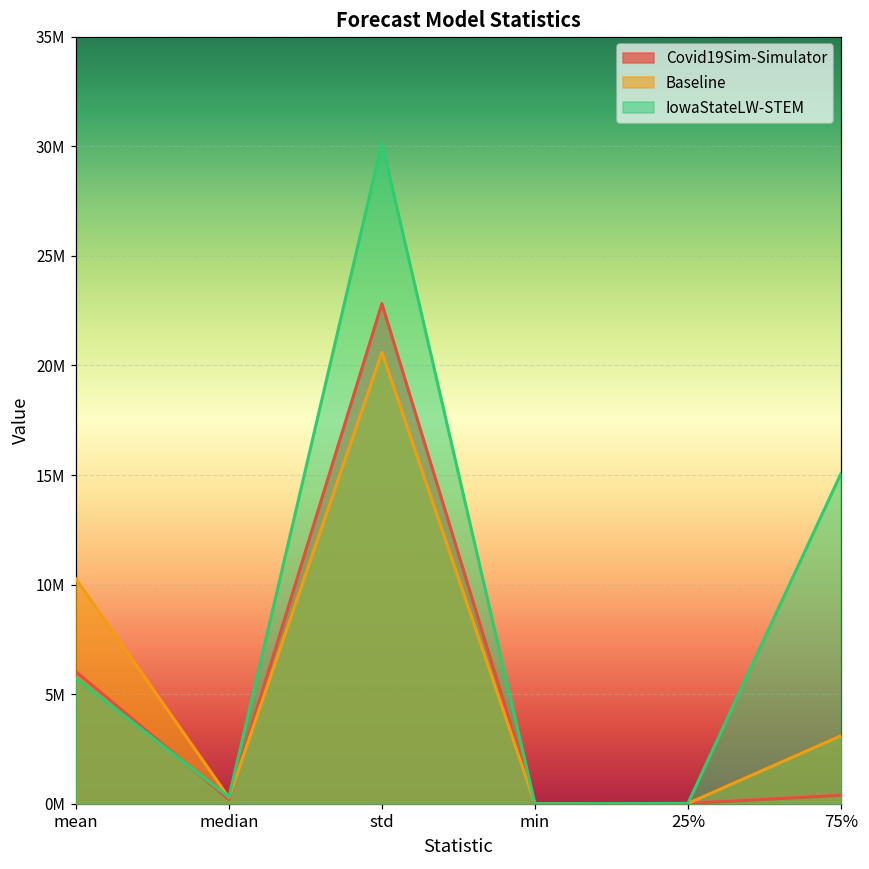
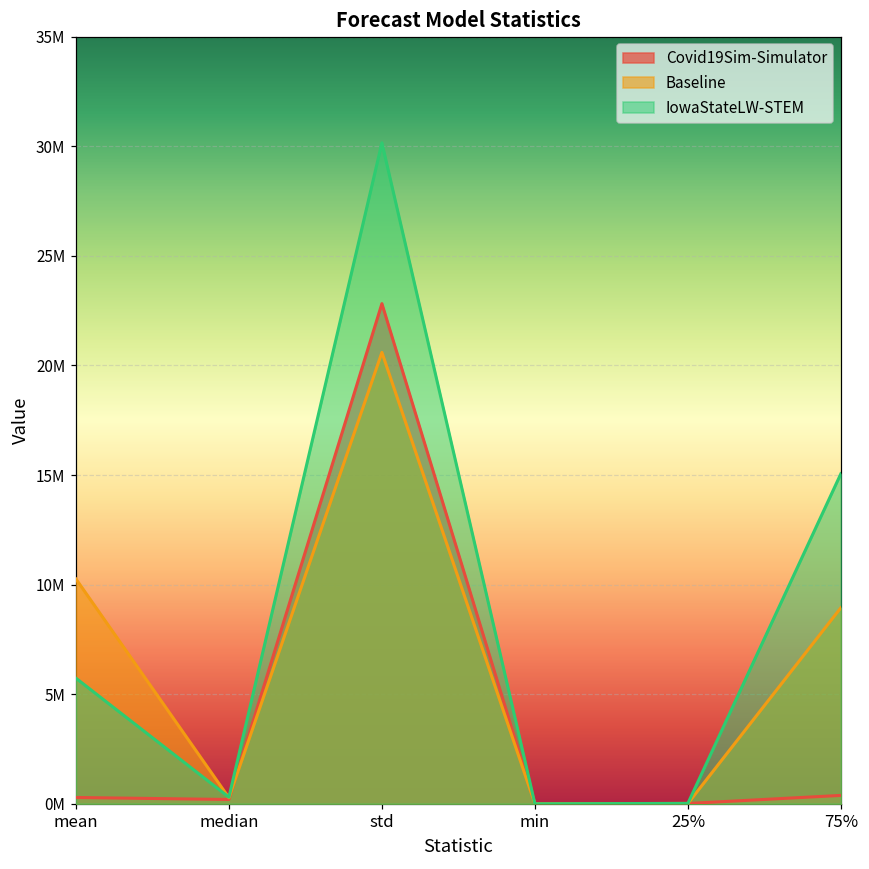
Covid19Sim-Simulator, mean: 6000000 -> 300000
Baseline, 75%: 3100000 -> 8900000
